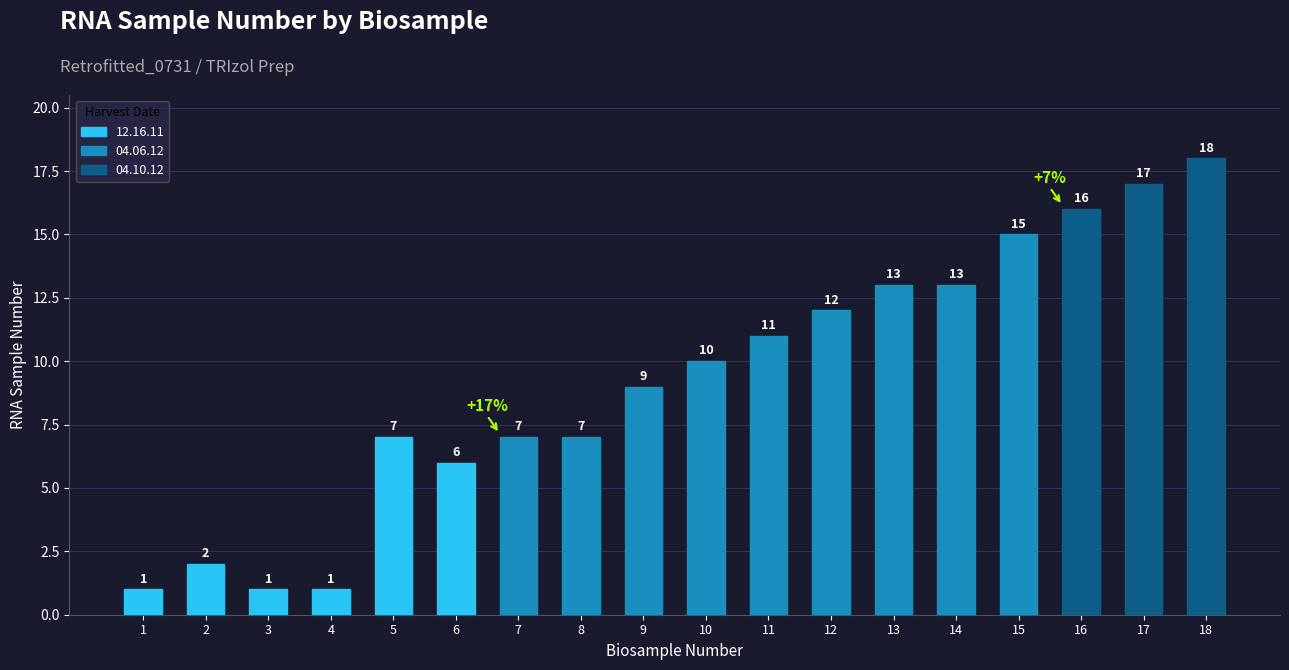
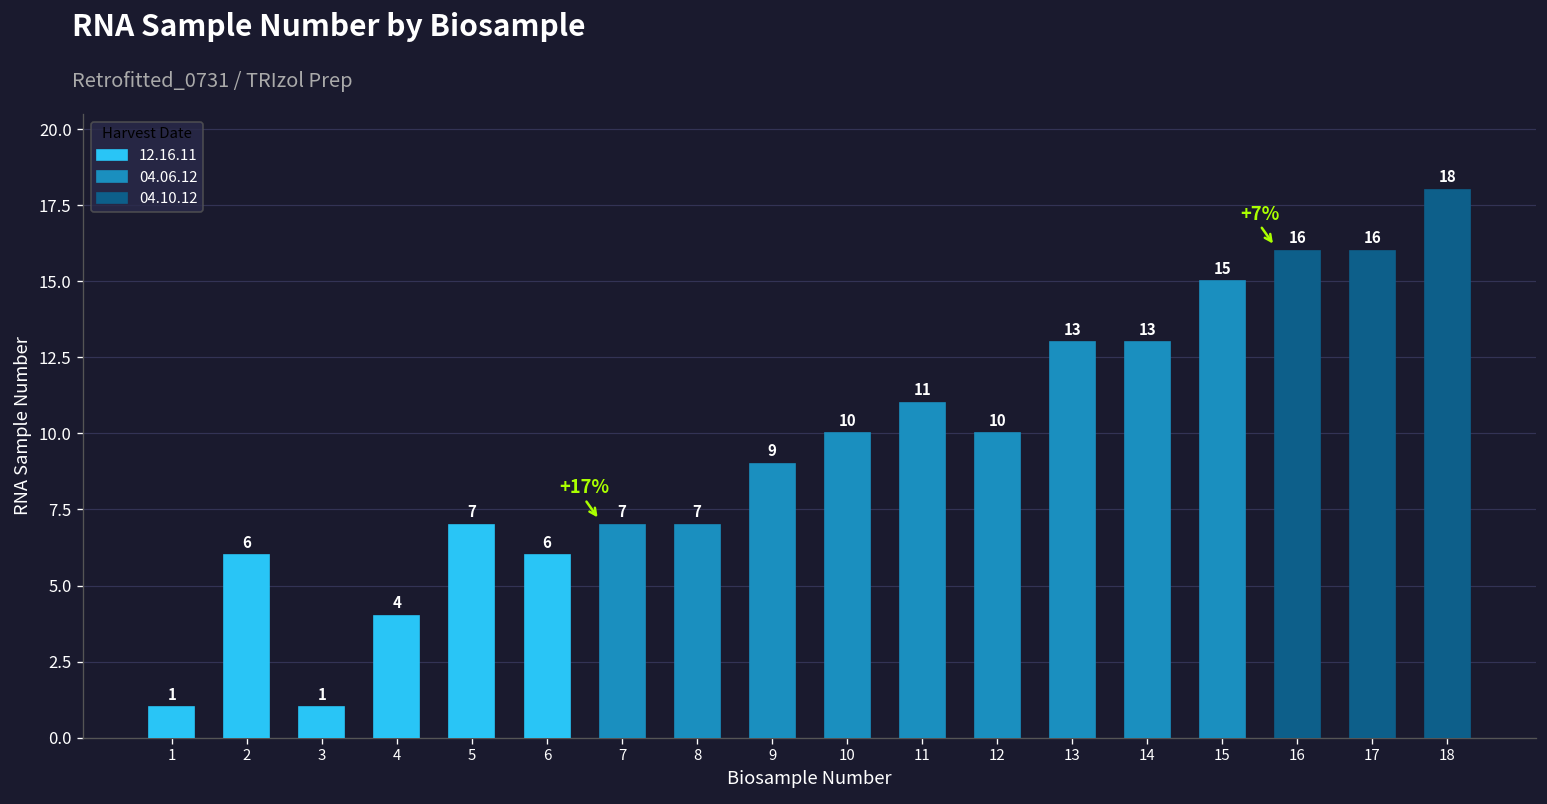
2: 2 -> 6
4: 1 -> 4
12: 12 -> 10
17: 17 -> 16
